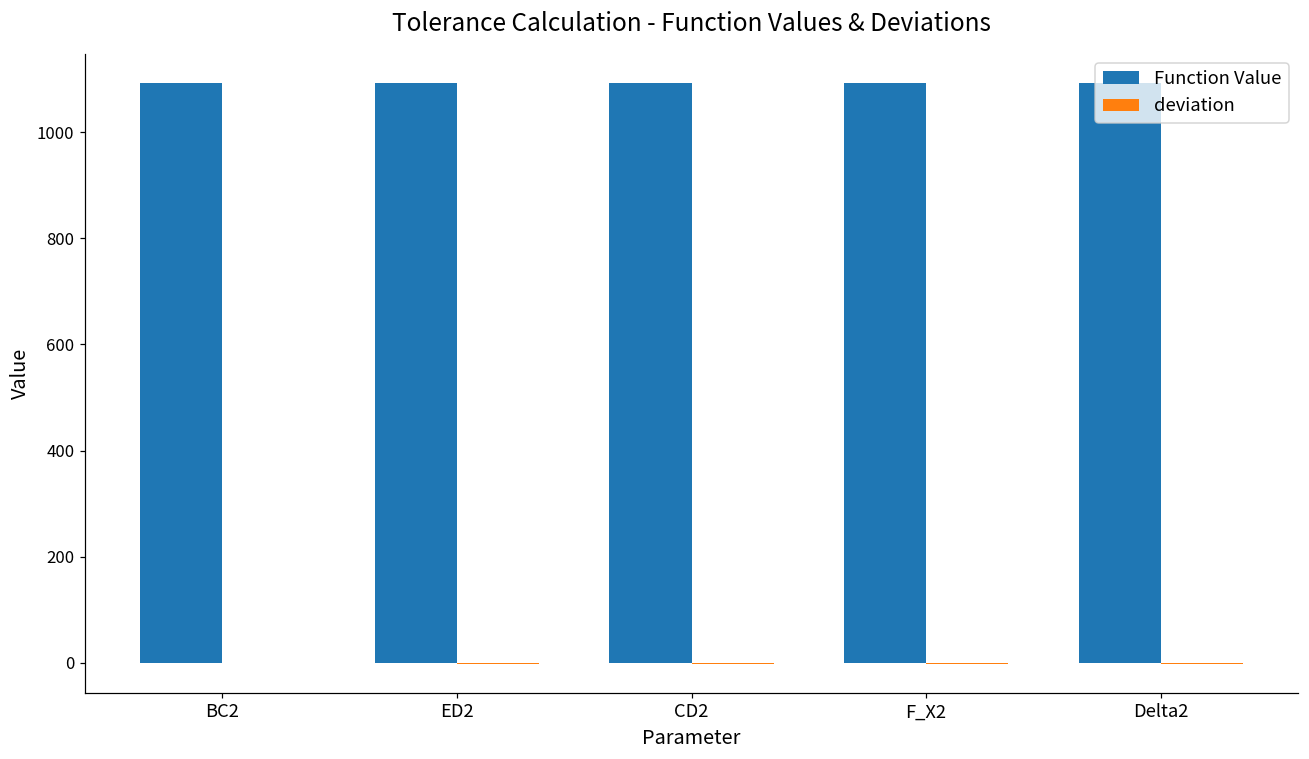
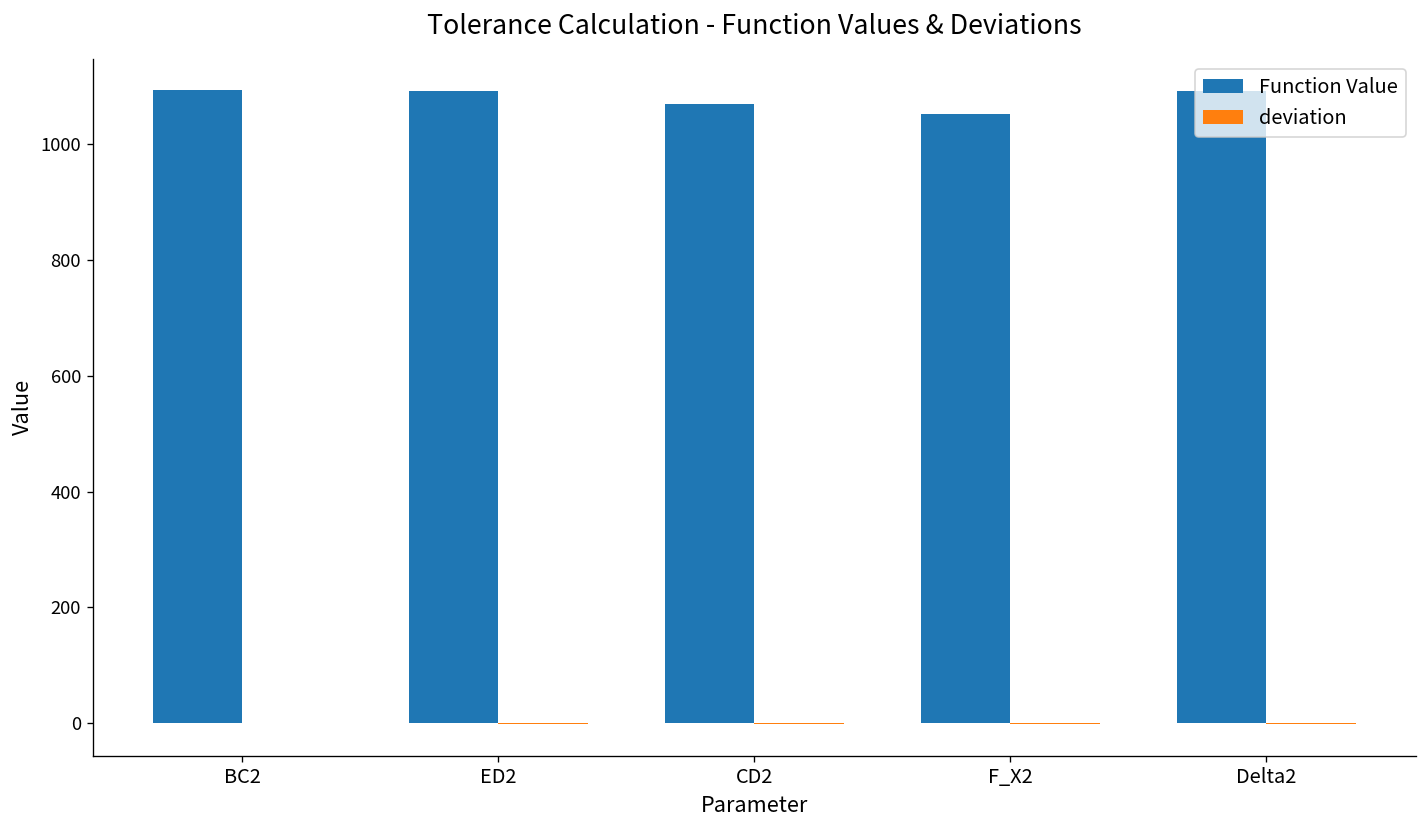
Function Value, CD2: 1090 -> 1070
Function Value, F_X2: 1090 -> 1050
